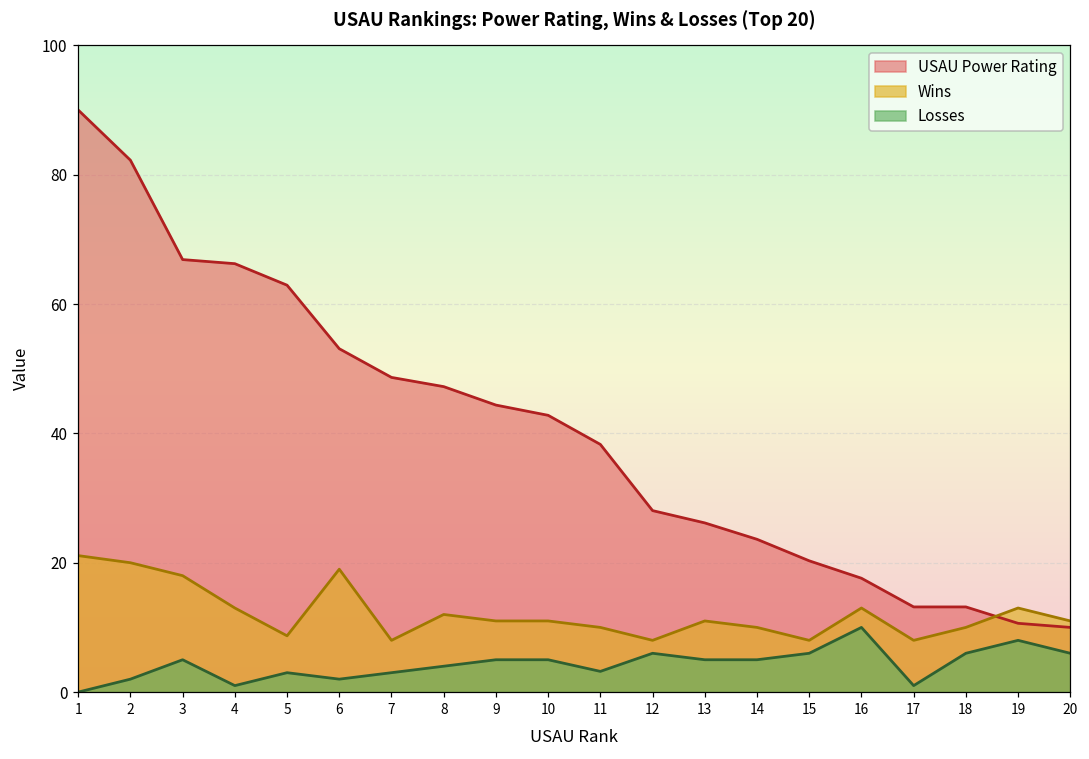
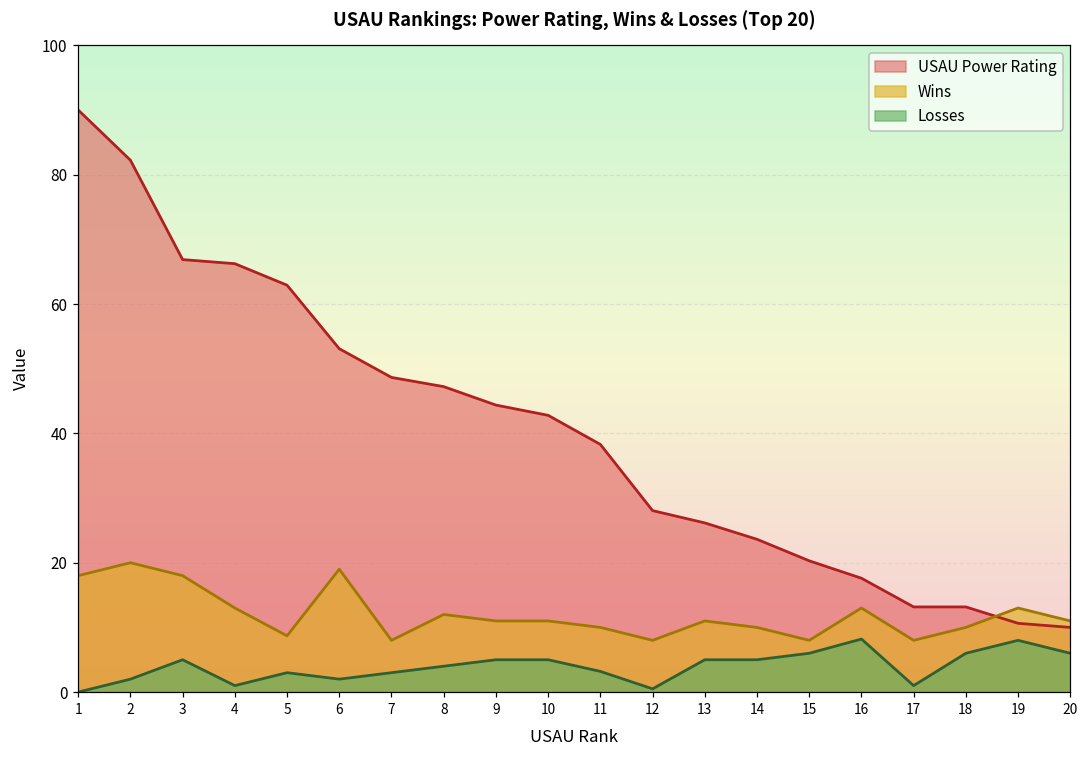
Wins, 1: 21 -> 18
Losses, 12: 6 -> 1
Losses, 16: 10 -> 8
